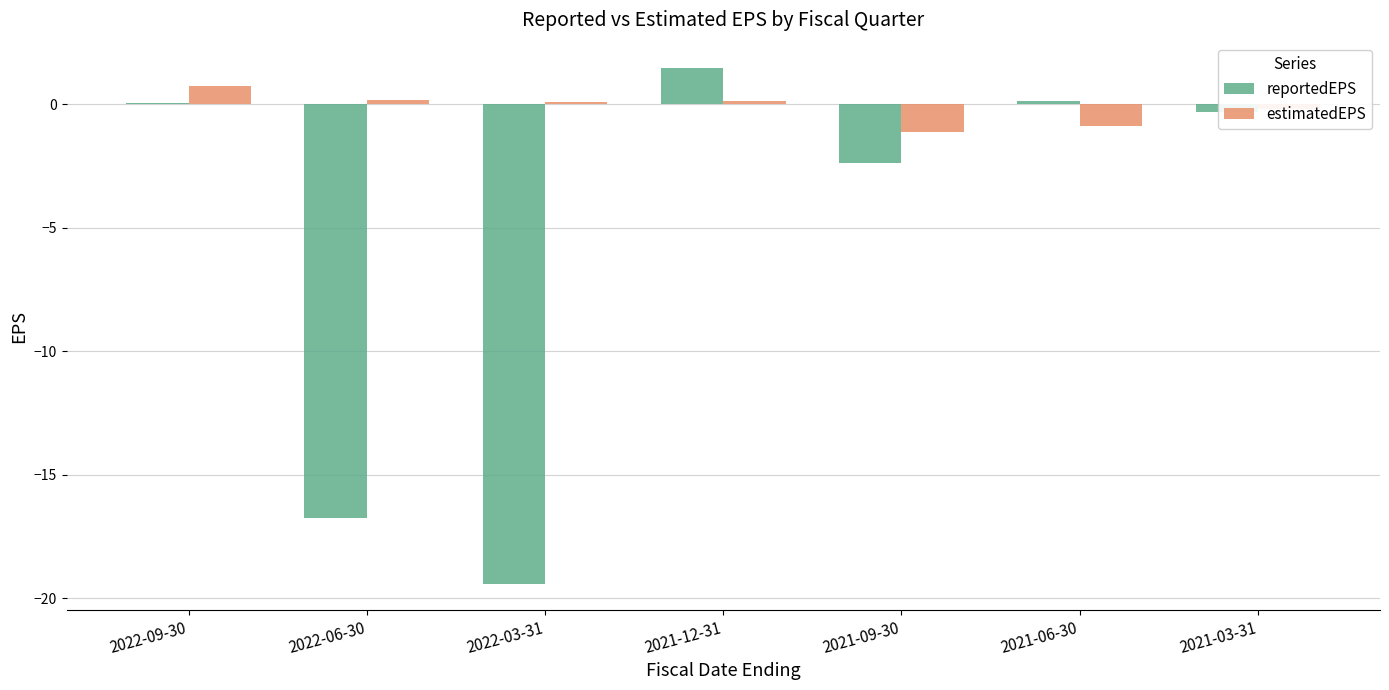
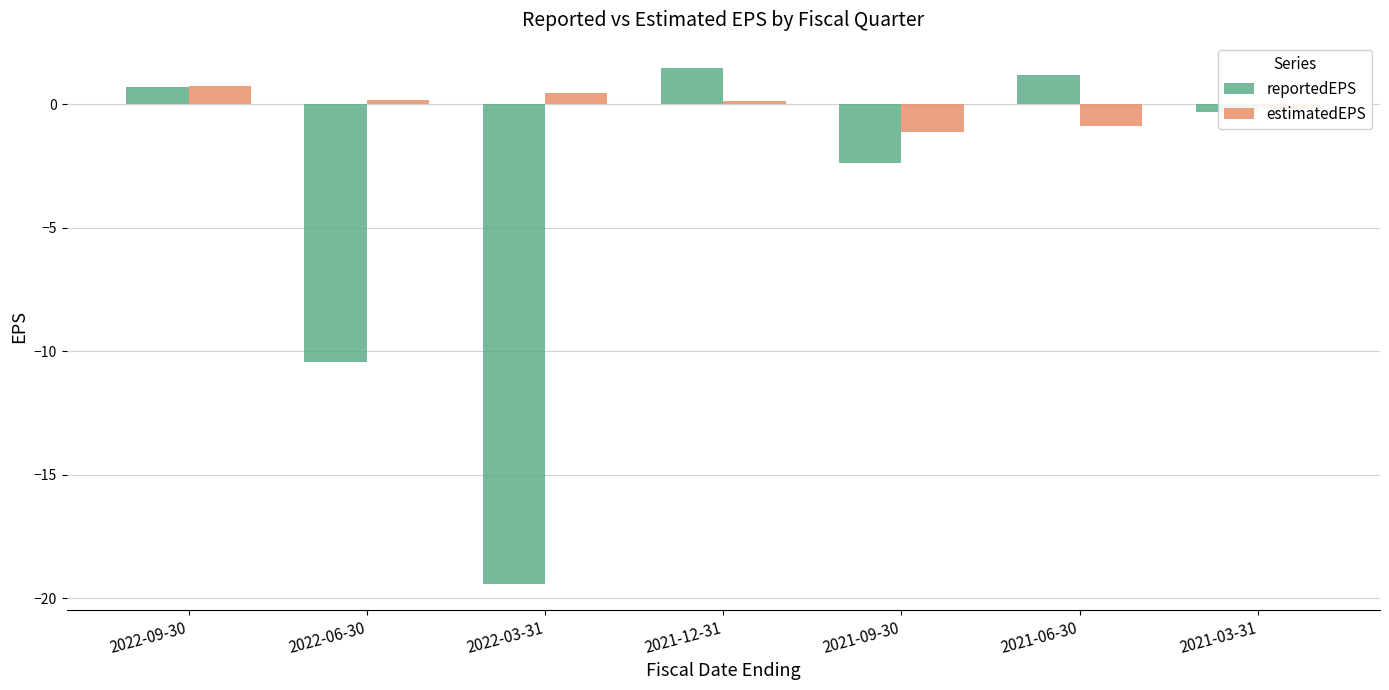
reportedEPS, 2022-09-30: 0.0 -> 0.7
reportedEPS, 2022-06-30: -16.8 -> -10.4
estimatedEPS, 2022-03-31: 0.1 -> 0.4
reportedEPS, 2021-06-30: 0.1 -> 1.2
